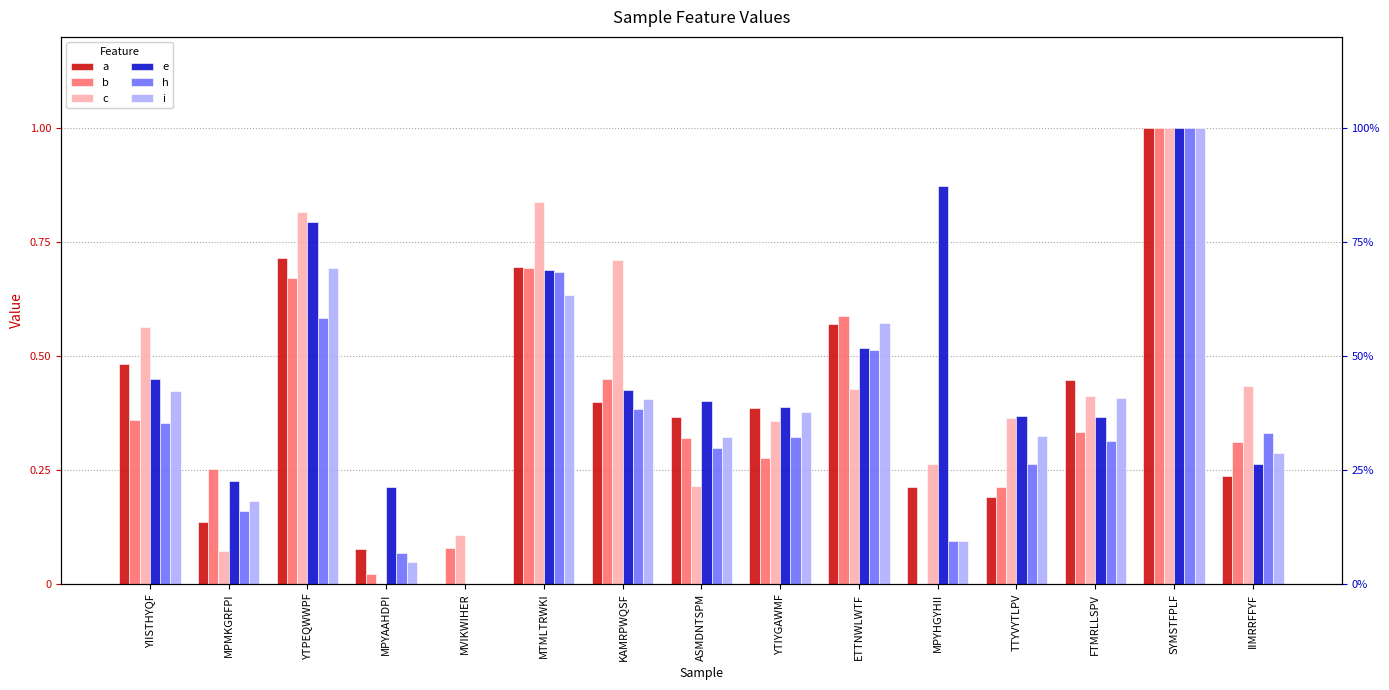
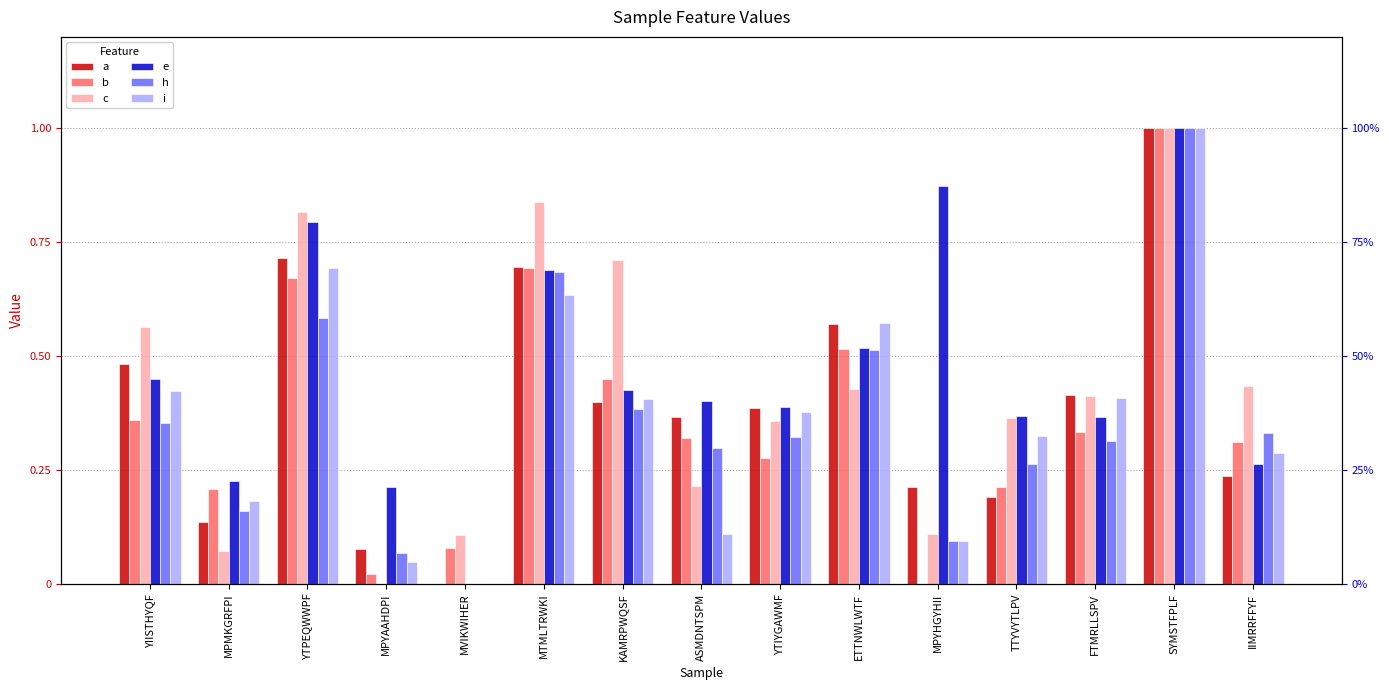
b, MPMKGRFPI: 0.25 -> 0.21
i, ASMDNTSPM: 0.32 -> 0.11
b, ETTNWLWTF: 0.59 -> 0.52
c, MPYHGYHII: 0.26 -> 0.11
a, FTMRLLSPV: 0.45 -> 0.41
